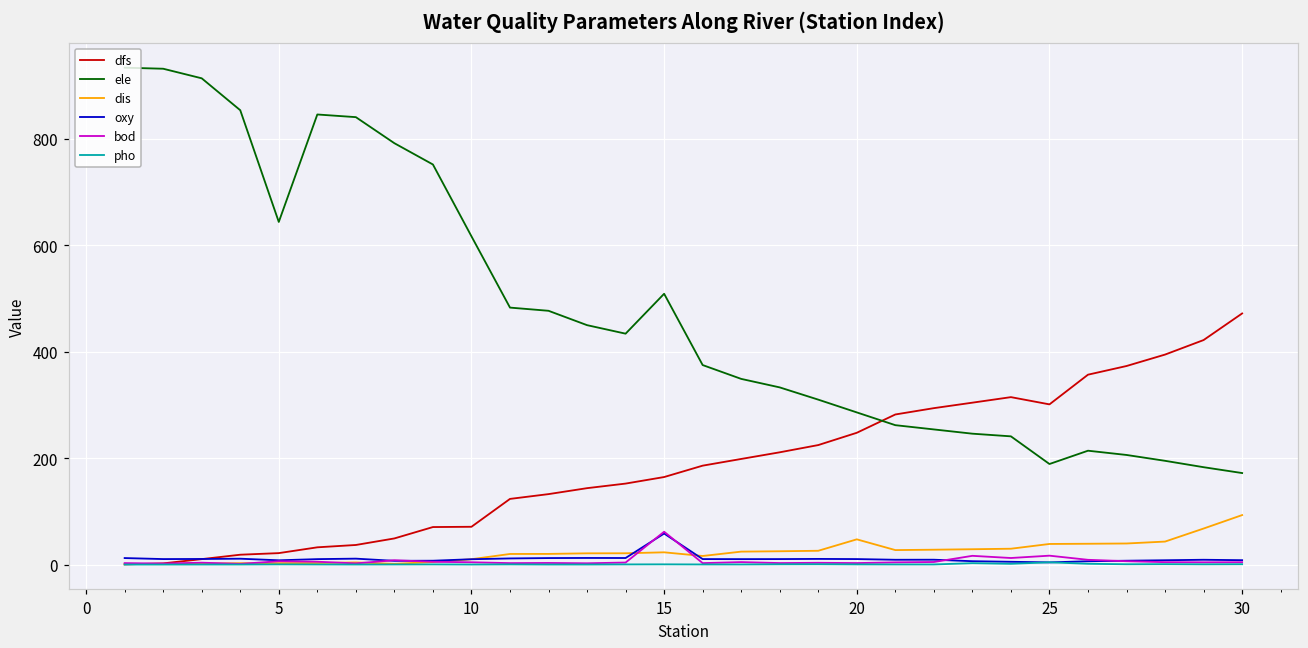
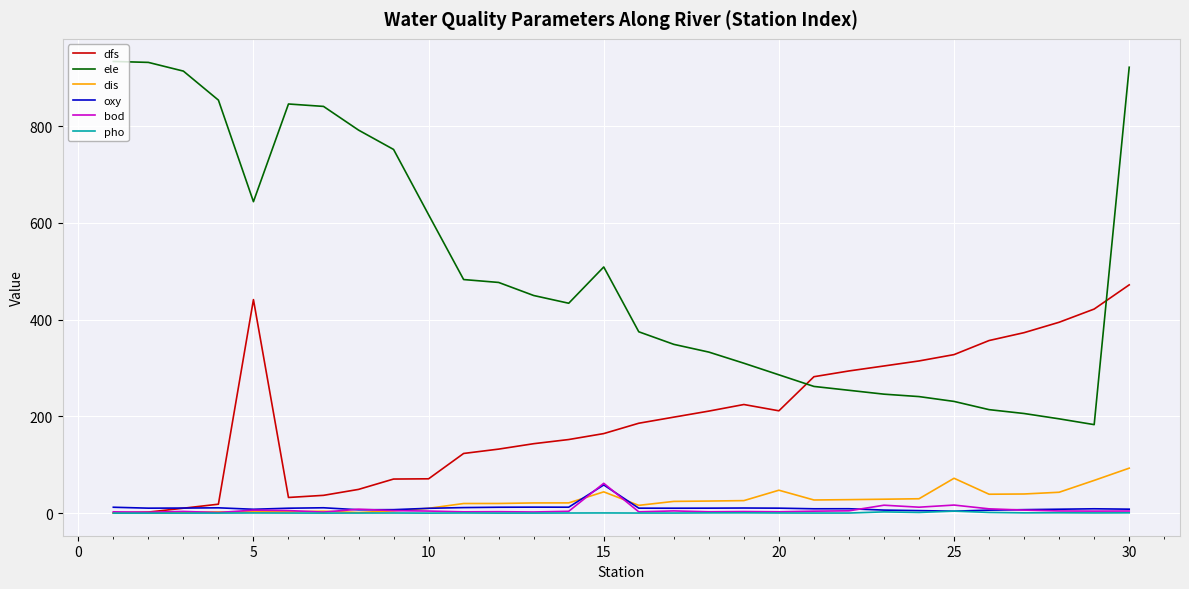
dfs, 5: 20 -> 440
dis, 15: 20 -> 40
dfs, 20: 250 -> 210
dfs, 25: 300 -> 330
ele, 25: 190 -> 230
dis, 25: 40 -> 70
ele, 30: 170 -> 920
